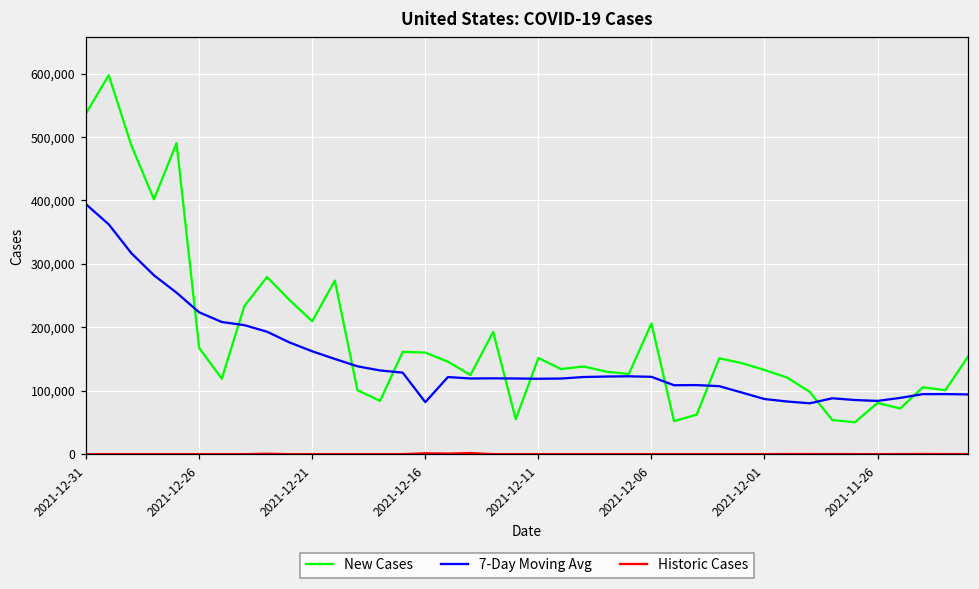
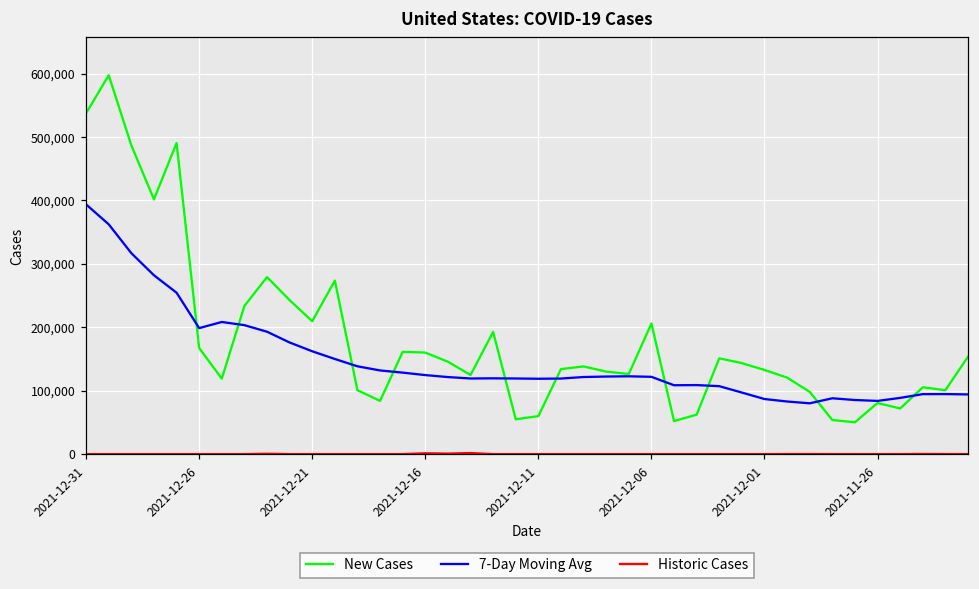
7-Day Moving Avg, 2021-12-26: 220,000 -> 200,000
7-Day Moving Avg, 2021-12-16: 80,000 -> 120,000
New Cases, 2021-12-11: 150,000 -> 60,000
